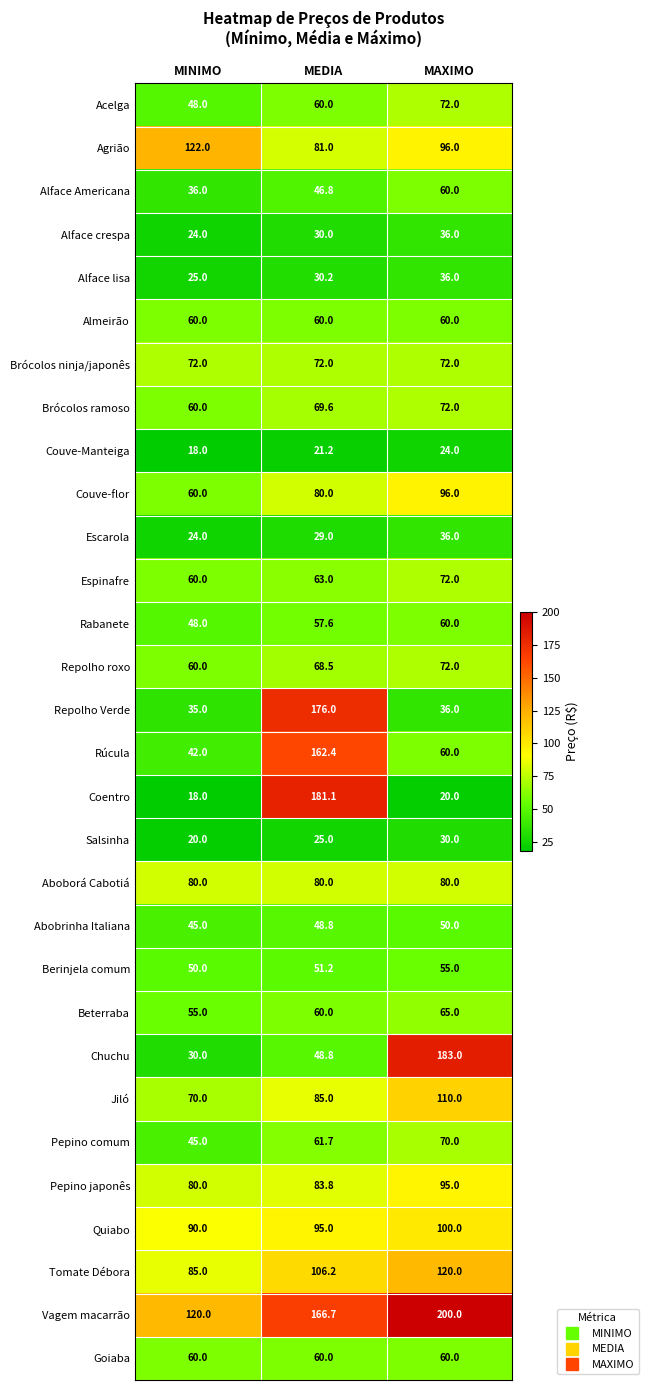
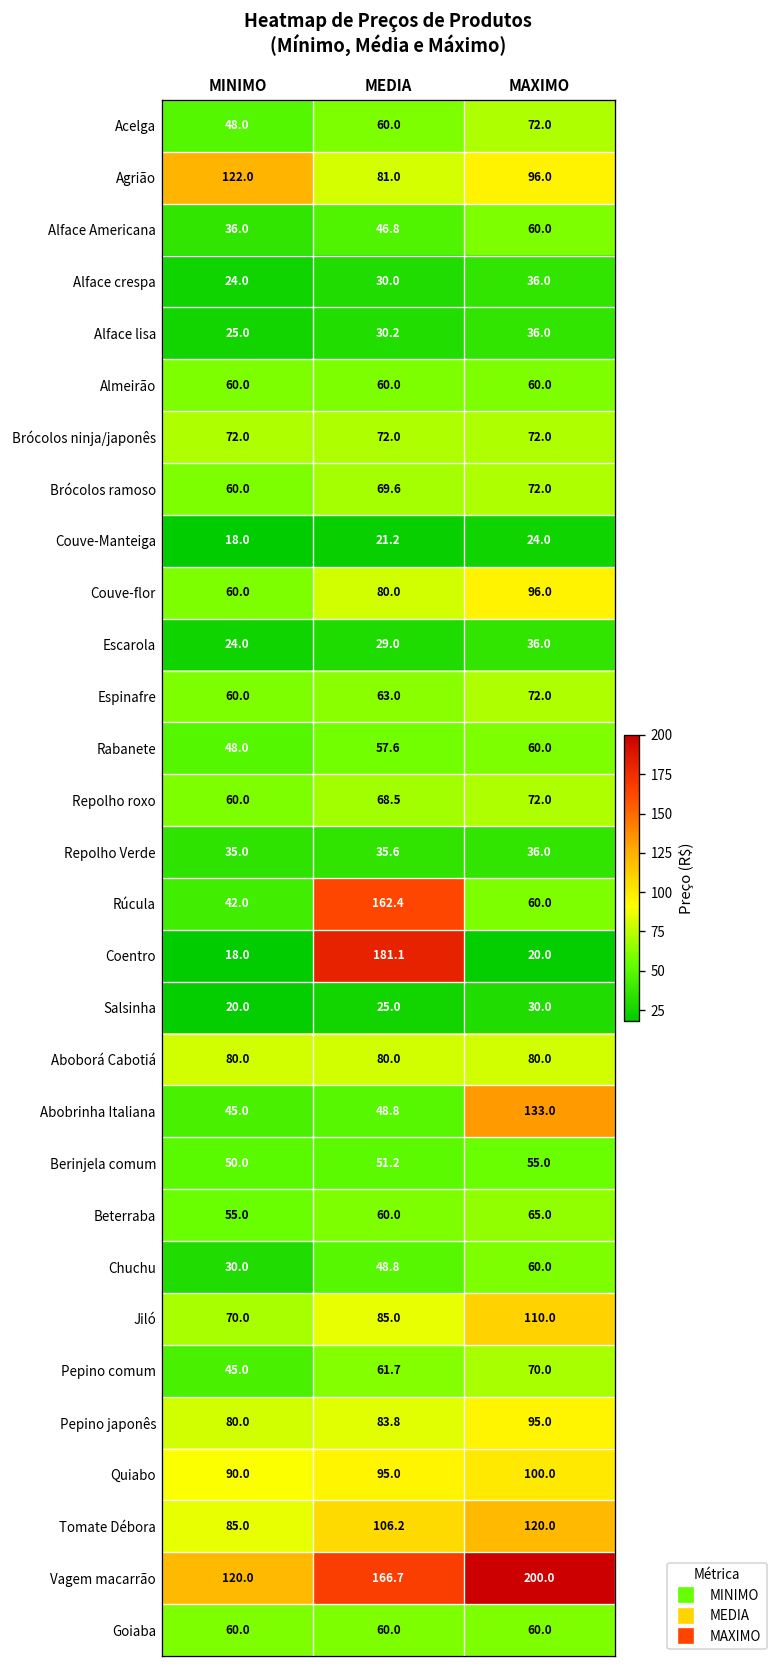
Repolho Verde, MEDIA: 176.0 -> 35.6
Abobrinha Italiana, MAXIMO: 50.0 -> 133.0
Chuchu, MAXIMO: 183.0 -> 60.0
